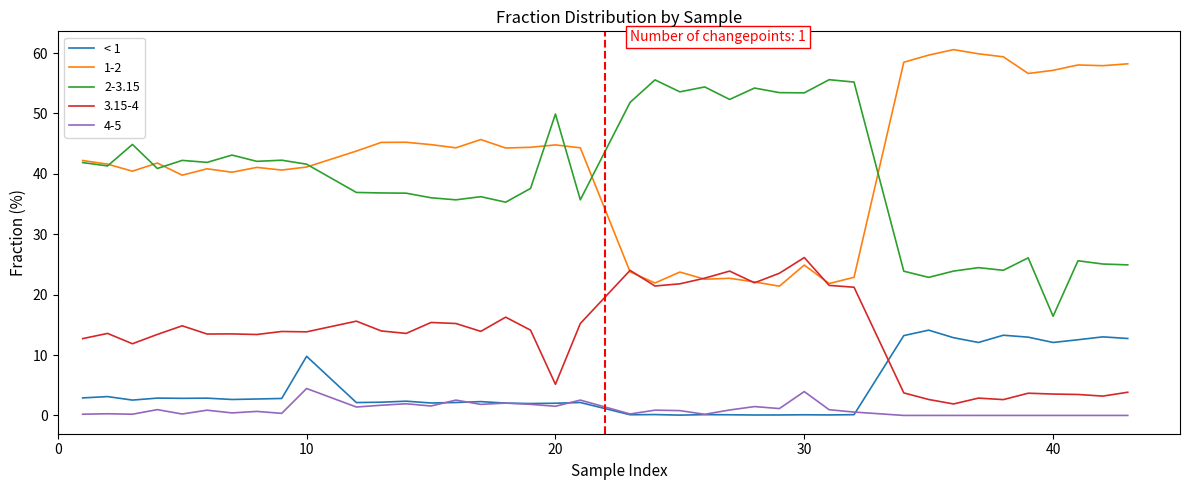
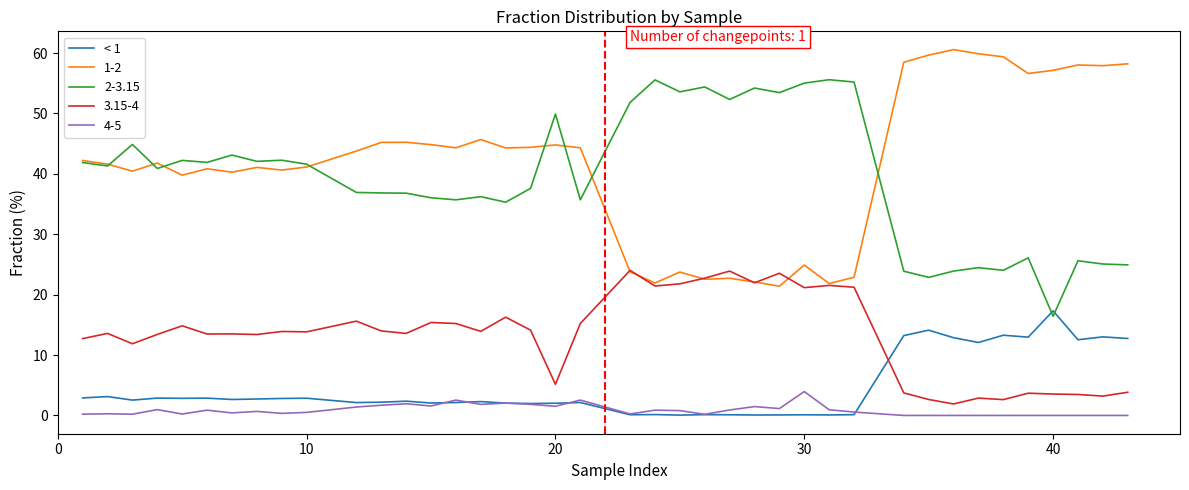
< 1, 10: 10 -> 3
4-5, 10: 4 -> 1
2-3.15, 30: 53 -> 55
3.15-4, 30: 26 -> 21
< 1, 40: 12 -> 17
